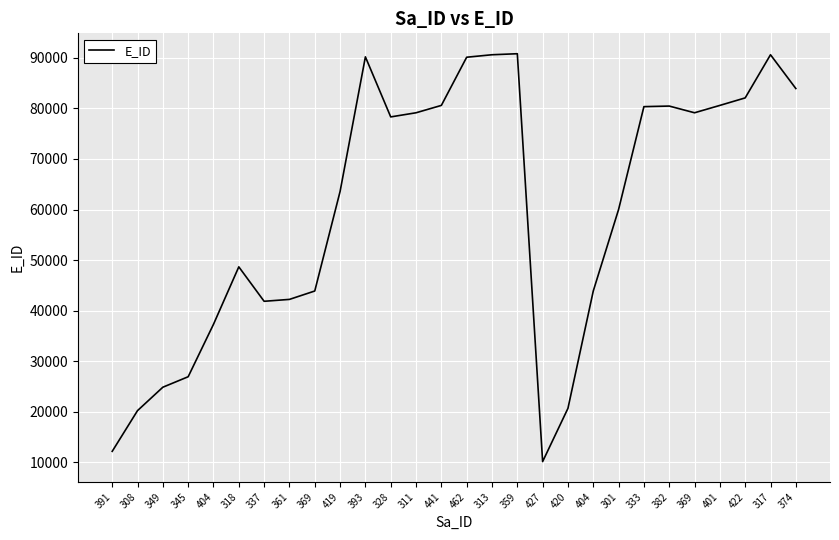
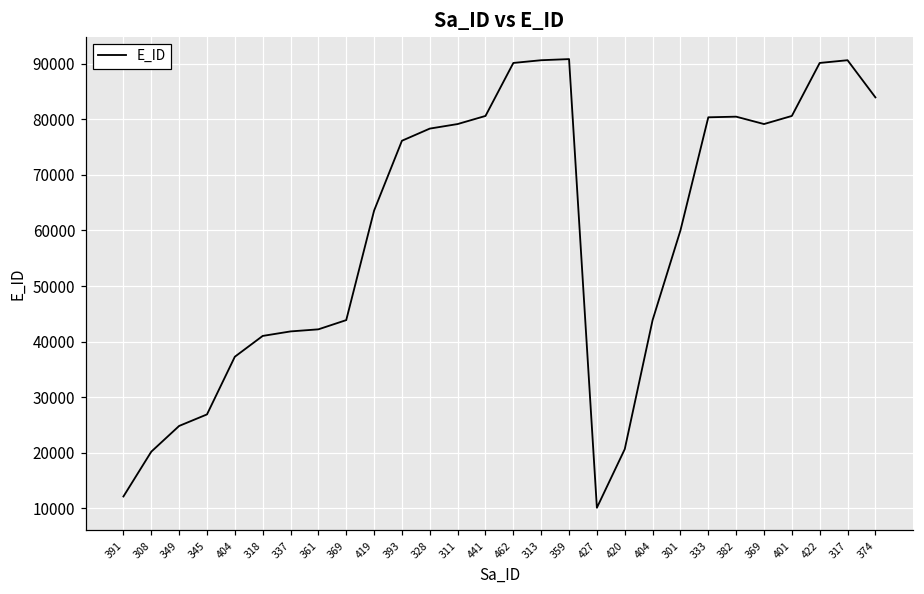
318: 49000 -> 41000
393: 90000 -> 76000
422: 82000 -> 90000
